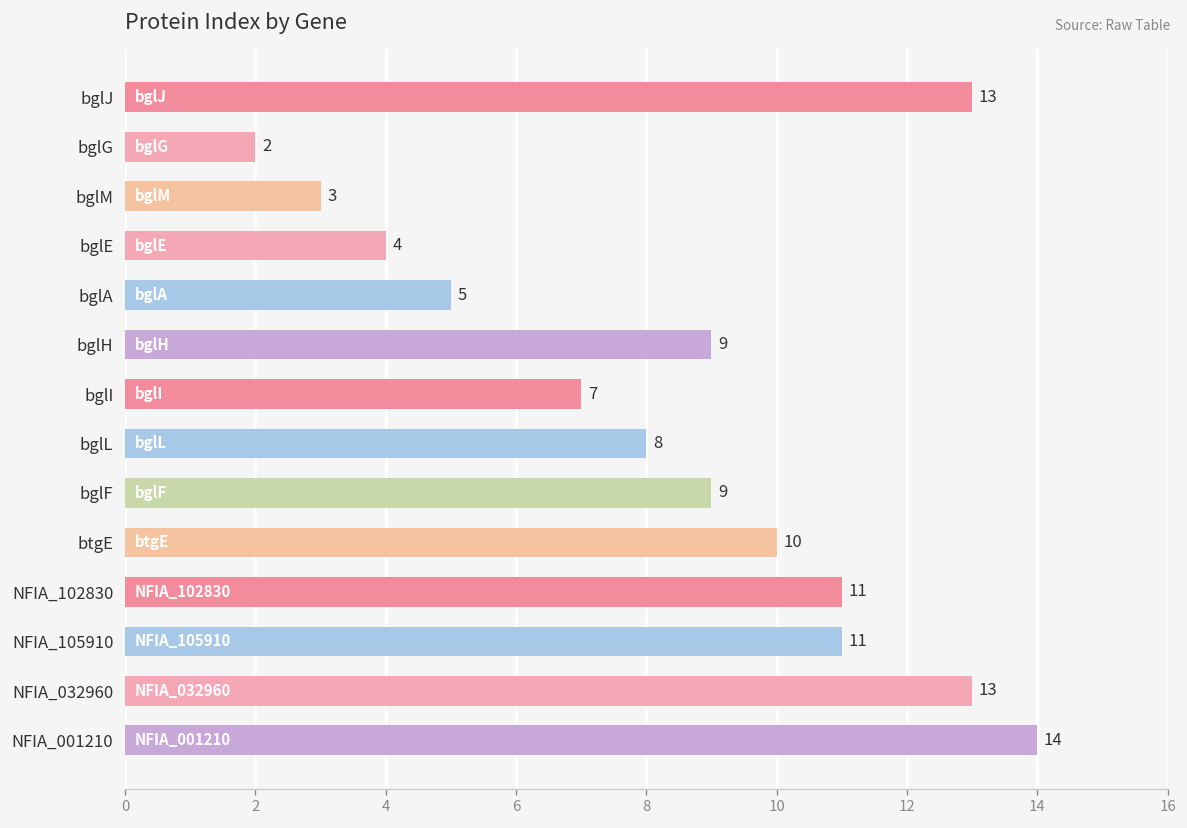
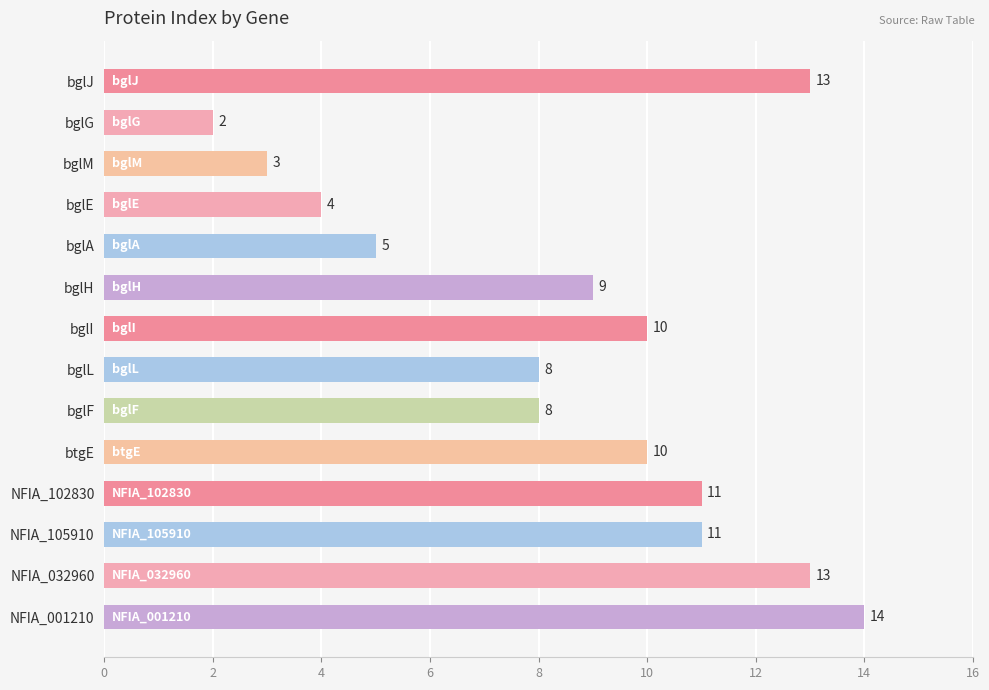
bglI: 7 -> 10
bglF: 9 -> 8
